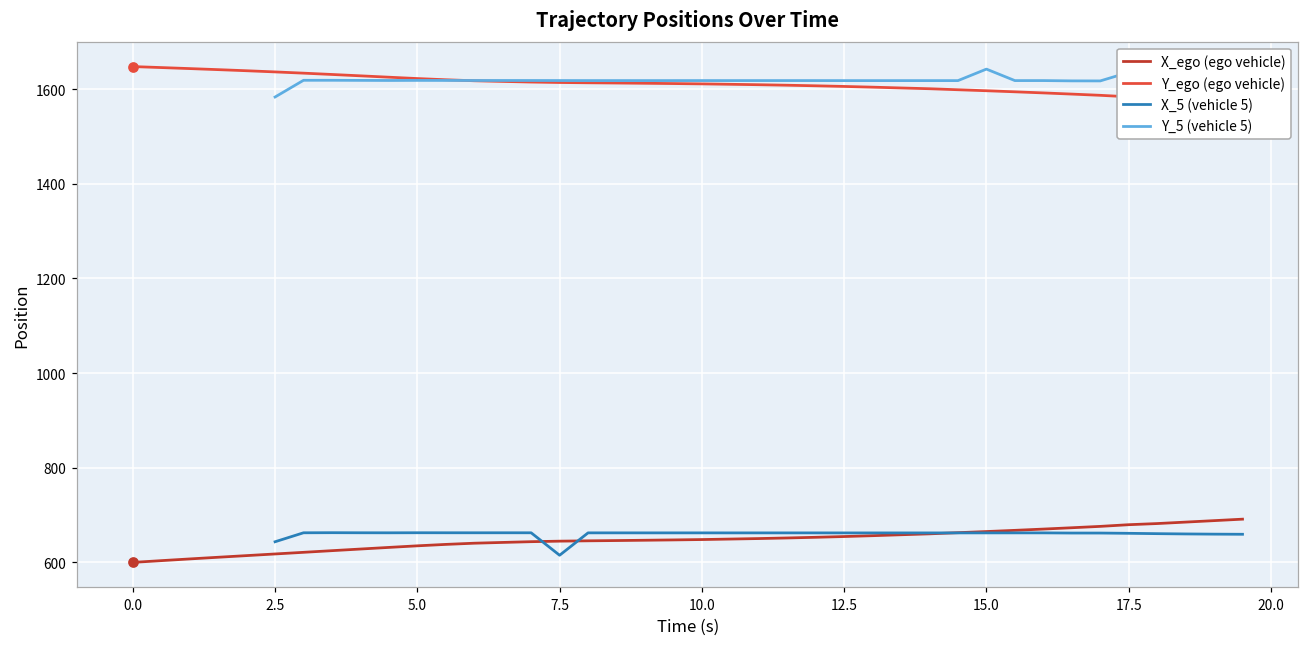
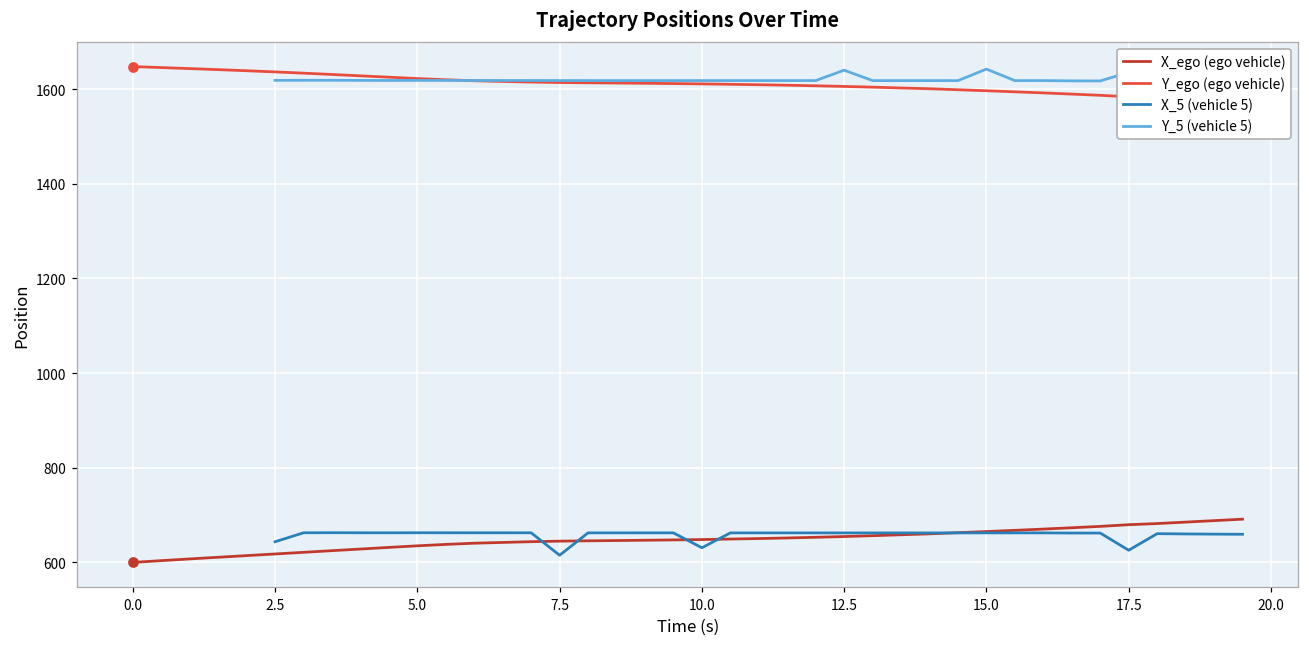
Y_5 (vehicle 5), 2.5: 1580 -> 1620
X_5 (vehicle 5), 10.0: 660 -> 630
Y_5 (vehicle 5), 12.5: 1620 -> 1640
X_5 (vehicle 5), 17.5: 660 -> 630
